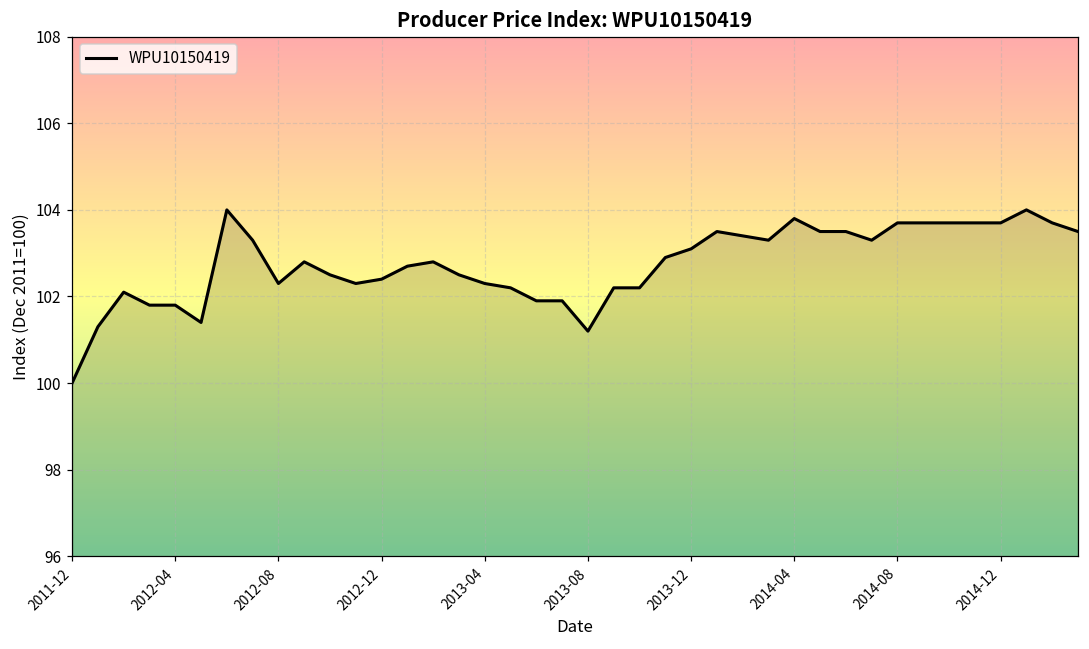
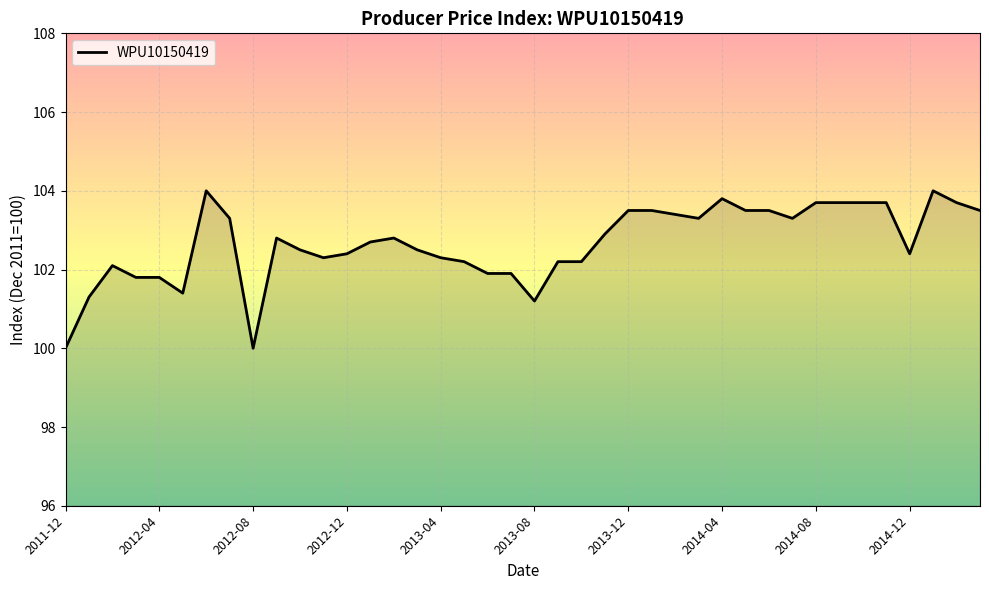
2012-08: 102.3 -> 100.0
2013-12: 103.1 -> 103.5
2014-12: 103.7 -> 102.4
